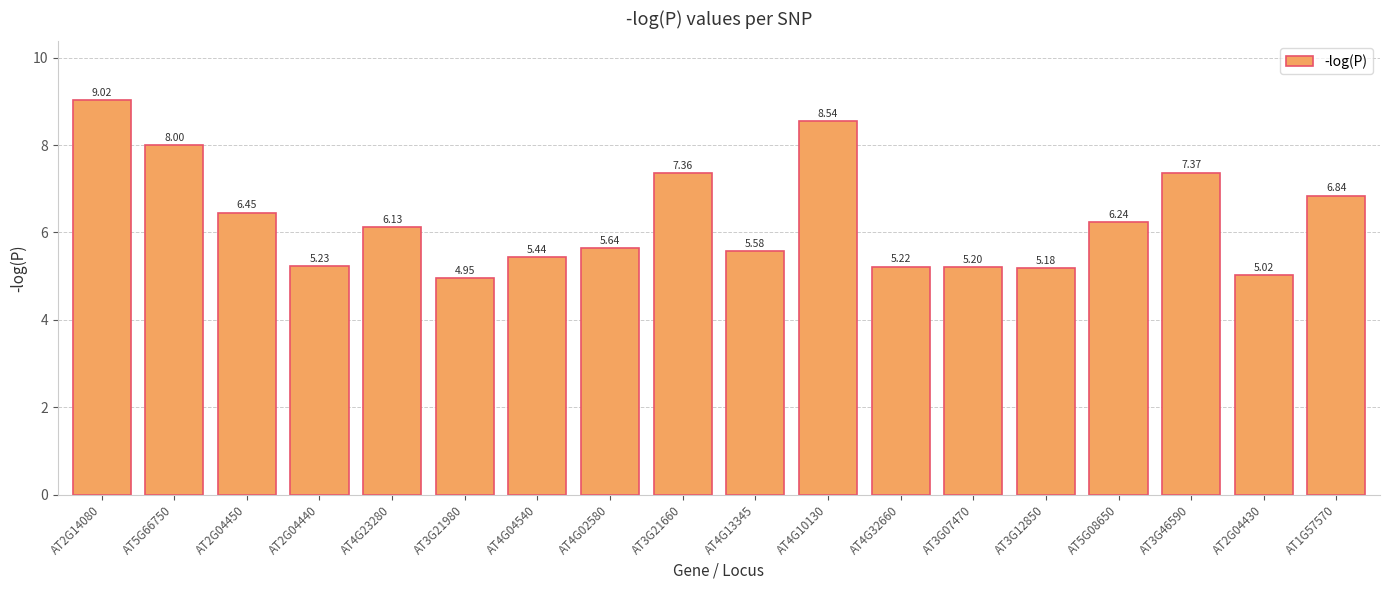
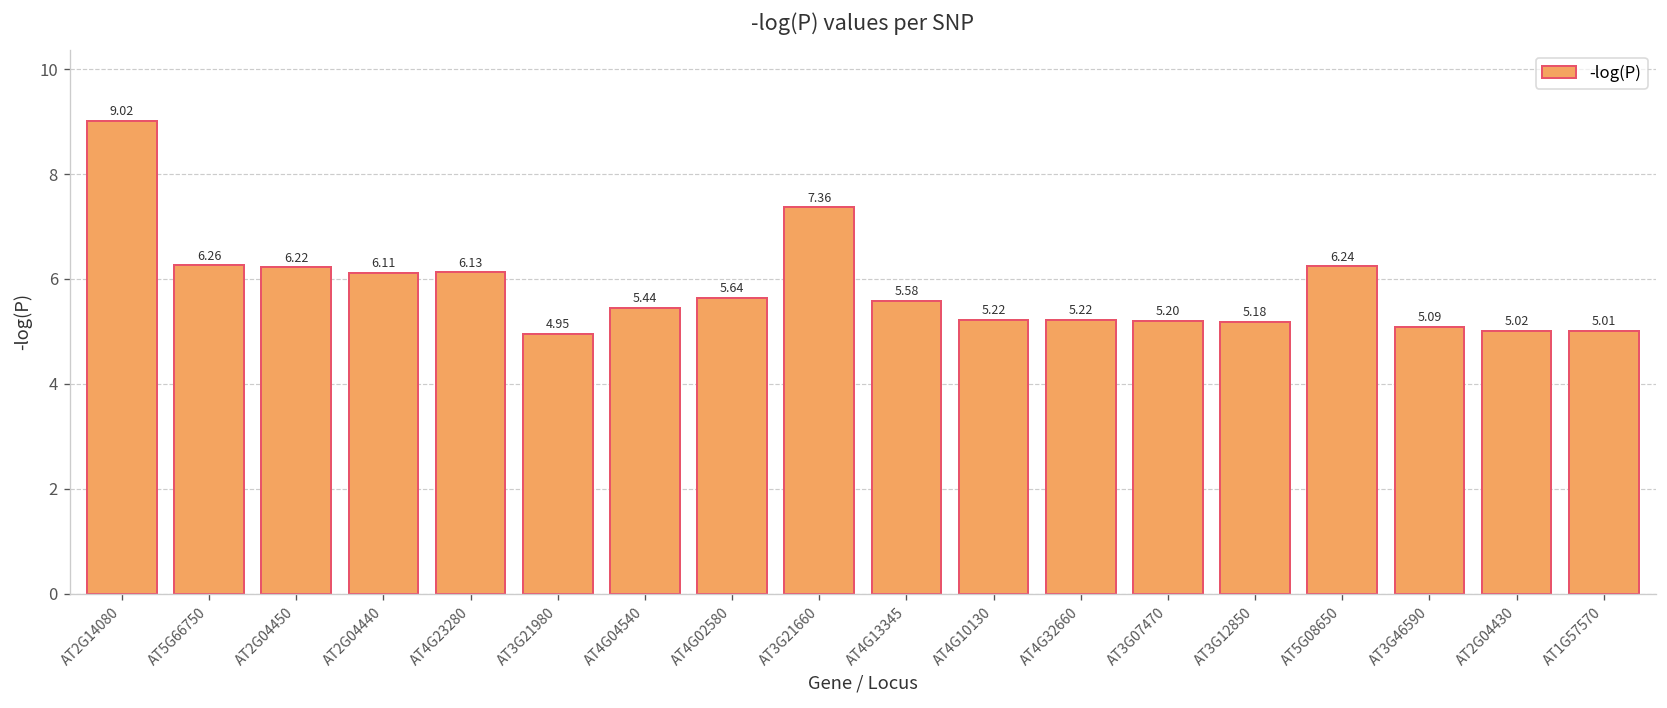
AT5G66750: 8.00 -> 6.26
AT2G04450: 6.45 -> 6.22
AT2G04440: 5.23 -> 6.11
AT4G10130: 8.54 -> 5.22
AT3G46590: 7.37 -> 5.09
AT1G57570: 6.84 -> 5.01
